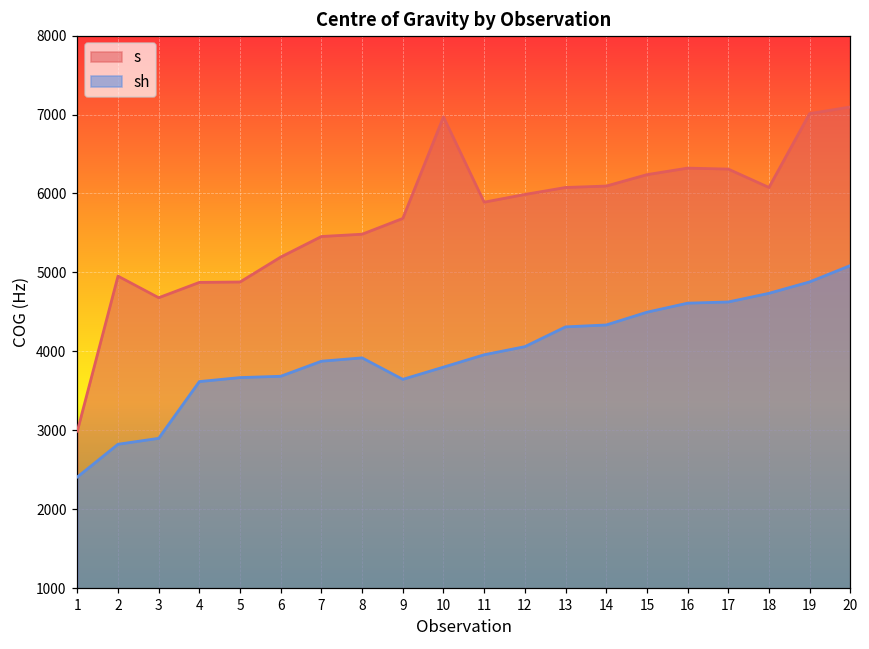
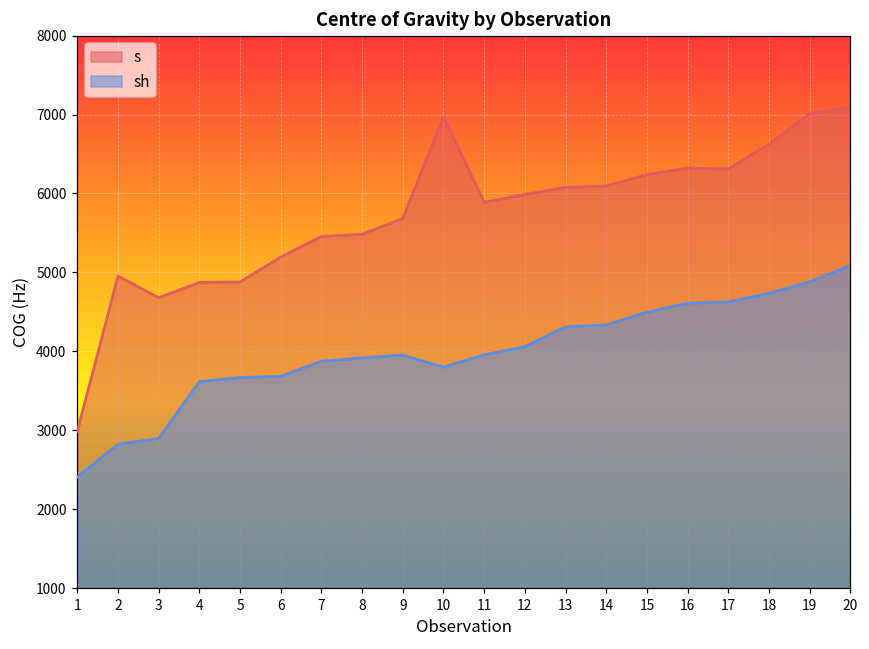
sh, 9: 3600 -> 4000
s, 18: 6100 -> 6600
